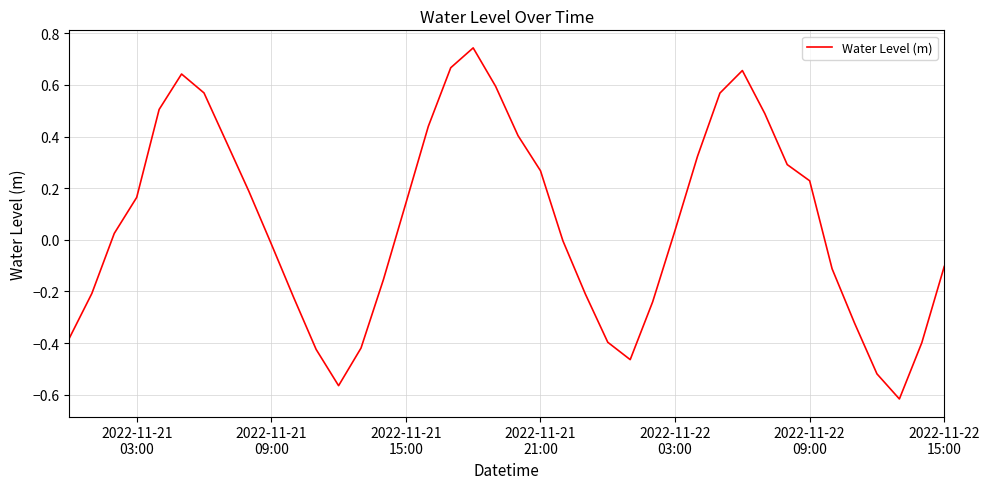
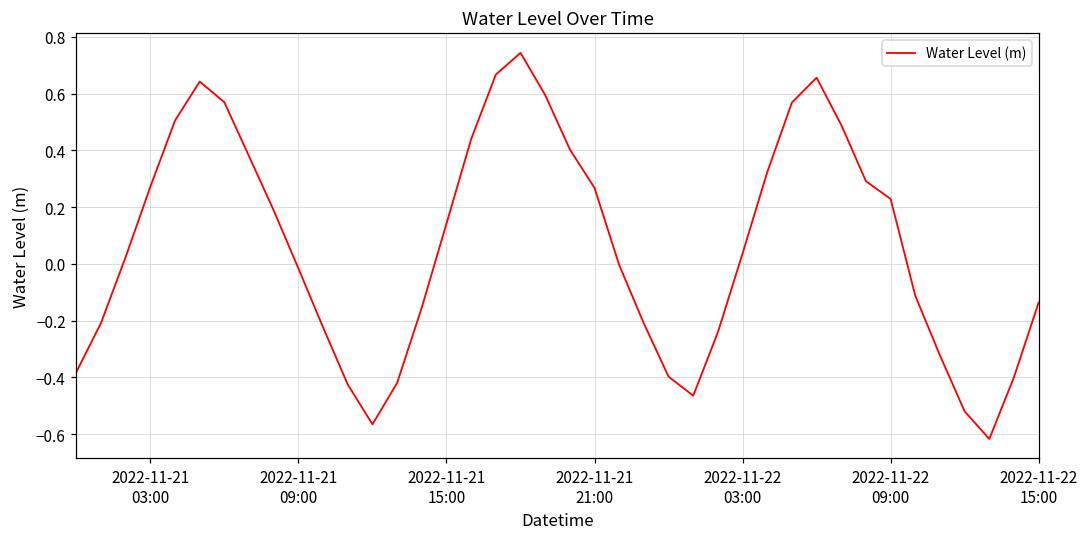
2022-11-21 03:00: 0.16 -> 0.27
2022-11-22 15:00: -0.10 -> -0.14
